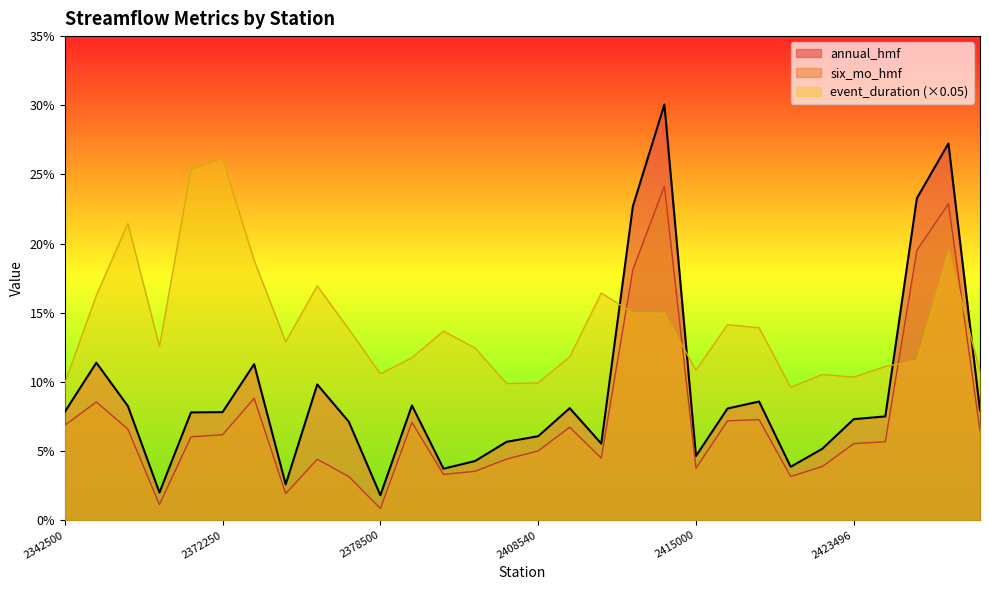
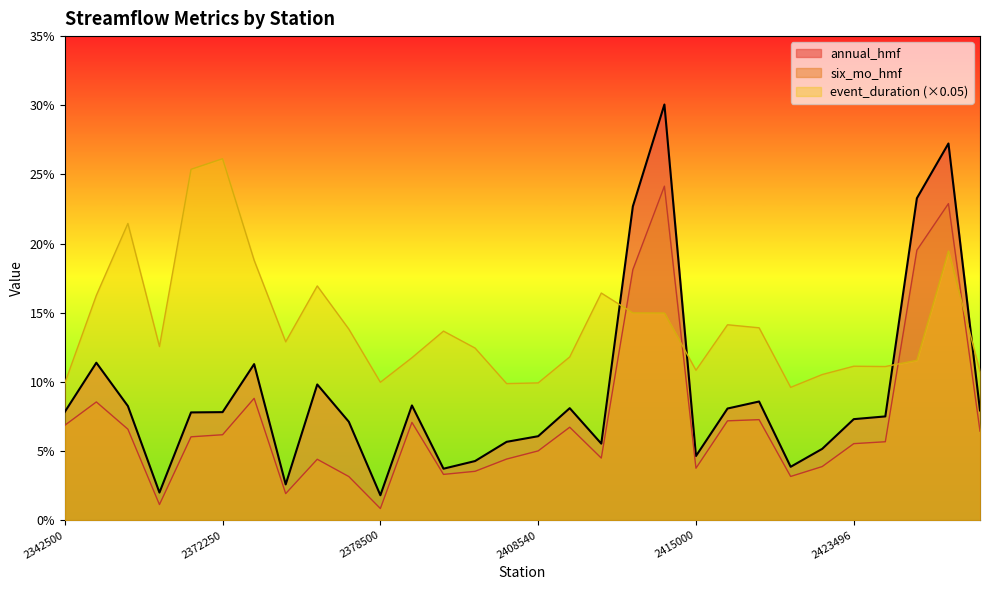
event_duration (×0.05), 2378500: 10.6% -> 10.0%
event_duration (×0.05), 2423496: 10.3% -> 11.1%
